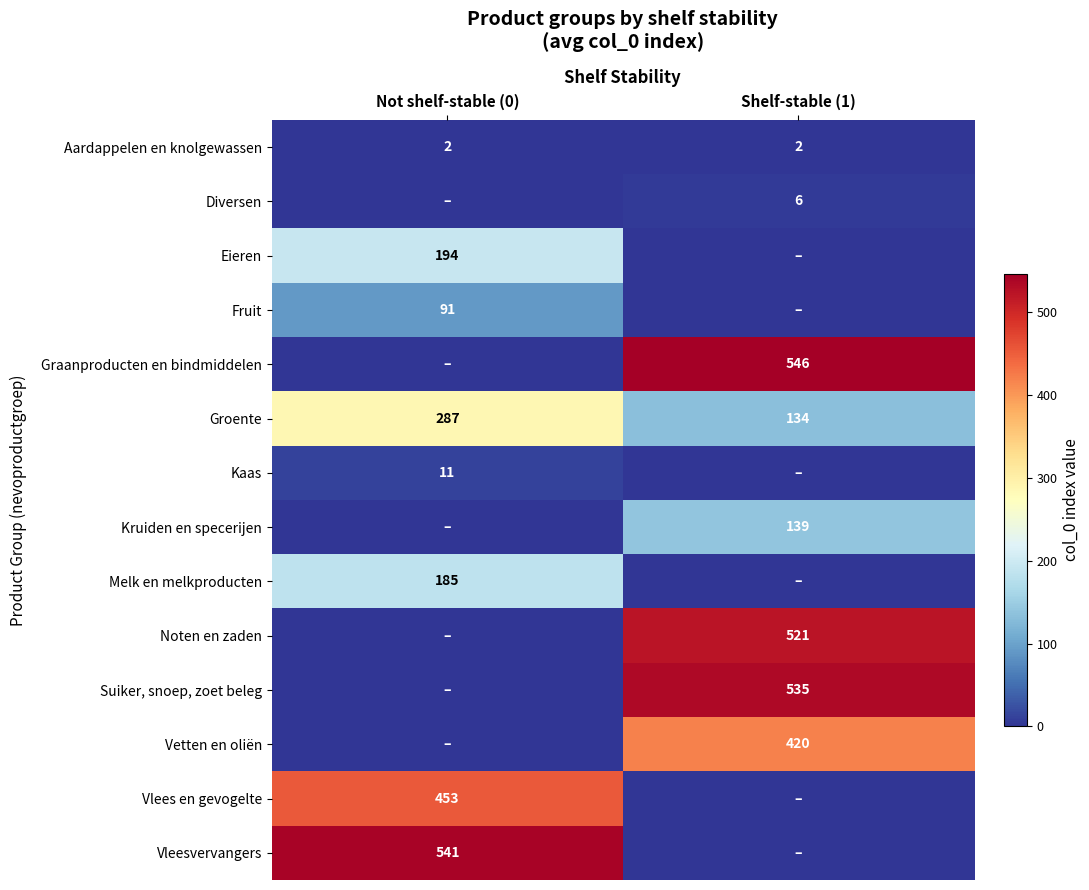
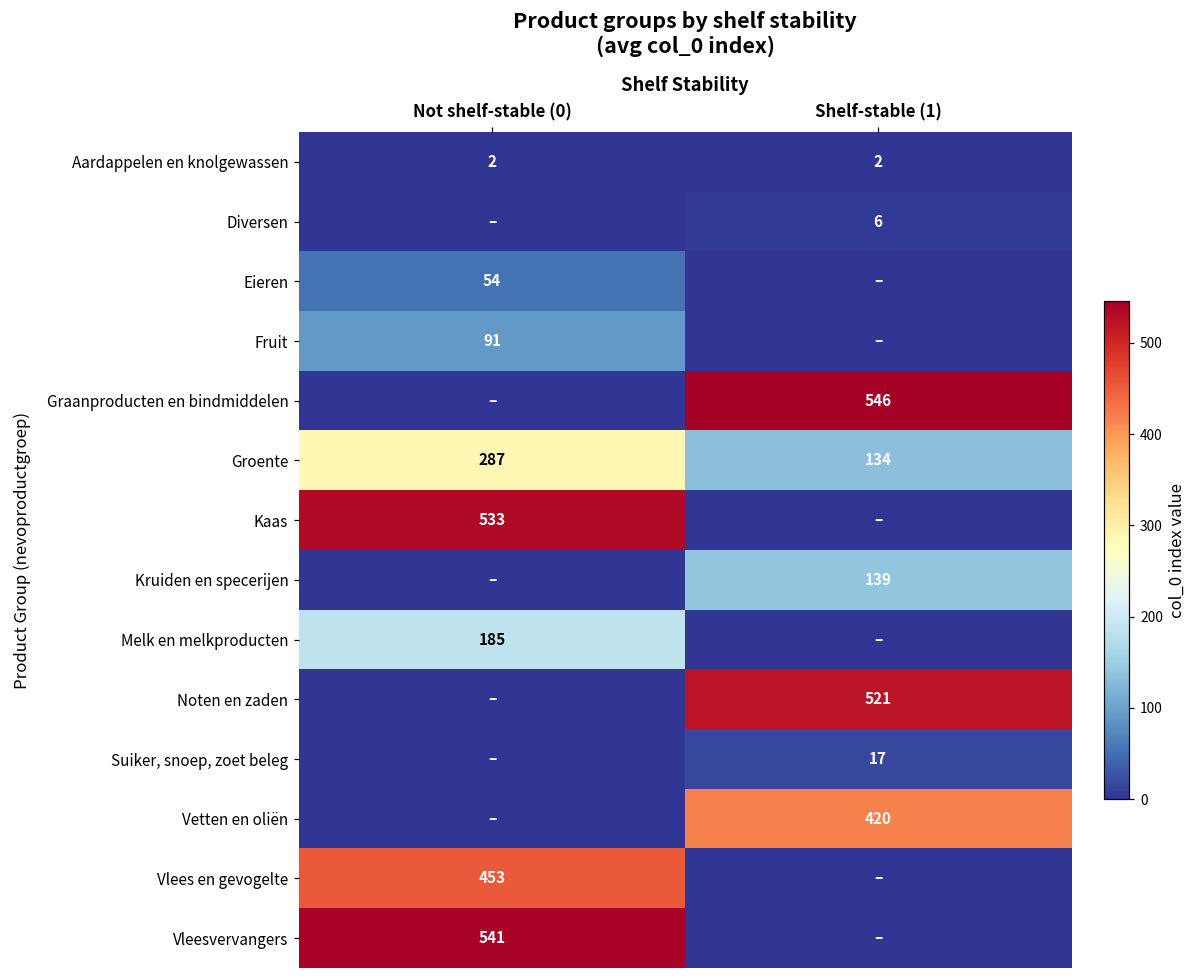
Eieren, Not shelf-stable (0): 194 -> 54
Kaas, Not shelf-stable (0): 11 -> 533
Suiker, snoep, zoet beleg, Shelf-stable (1): 535 -> 17
